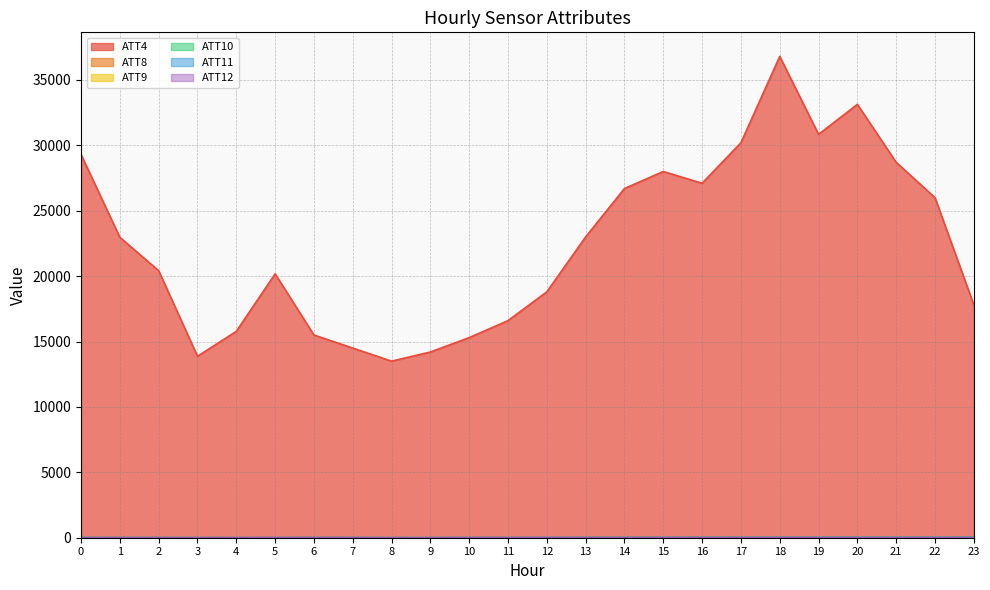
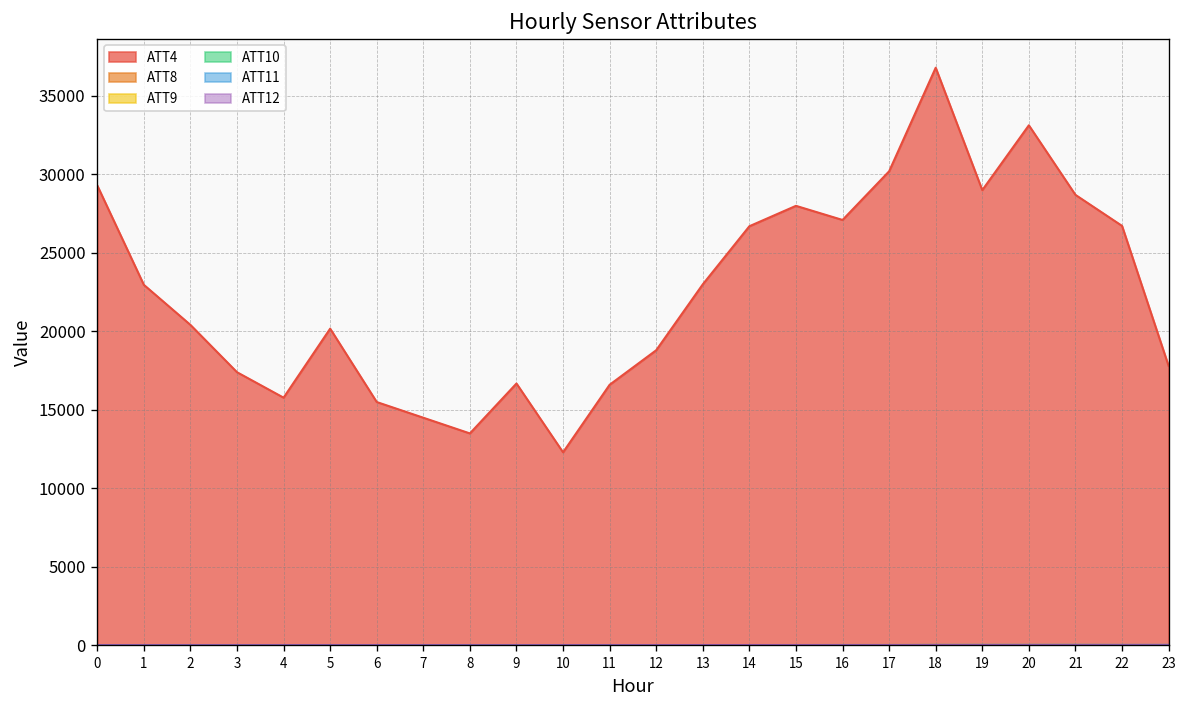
ATT4, 3: 13900 -> 17400
ATT4, 9: 14200 -> 16700
ATT4, 10: 15300 -> 12300
ATT4, 19: 30800 -> 29000
ATT4, 22: 26000 -> 26700
